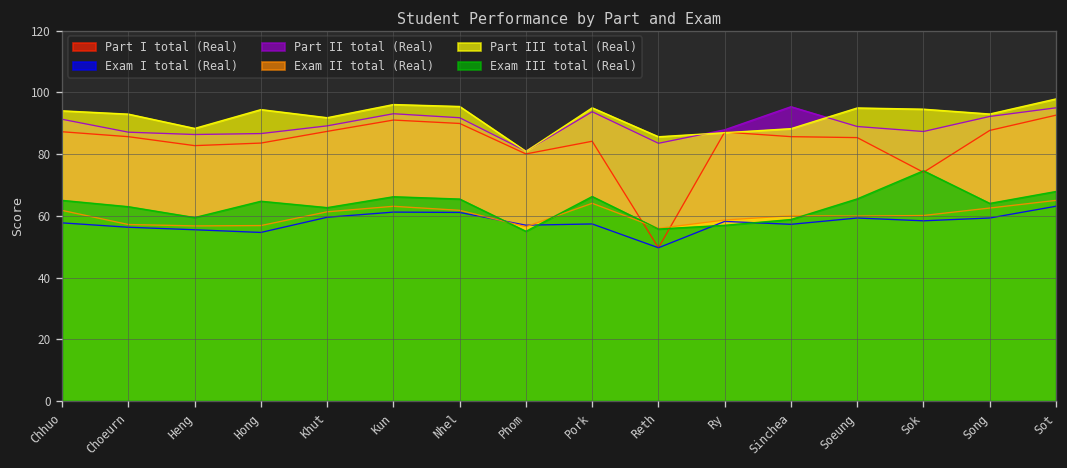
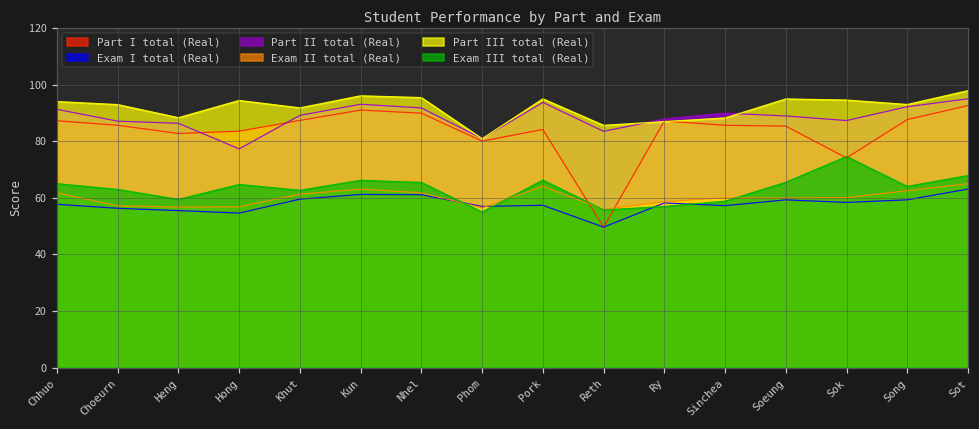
Part II total (Real), Hong: 87 -> 77
Part II total (Real), Sinchea: 95 -> 90
